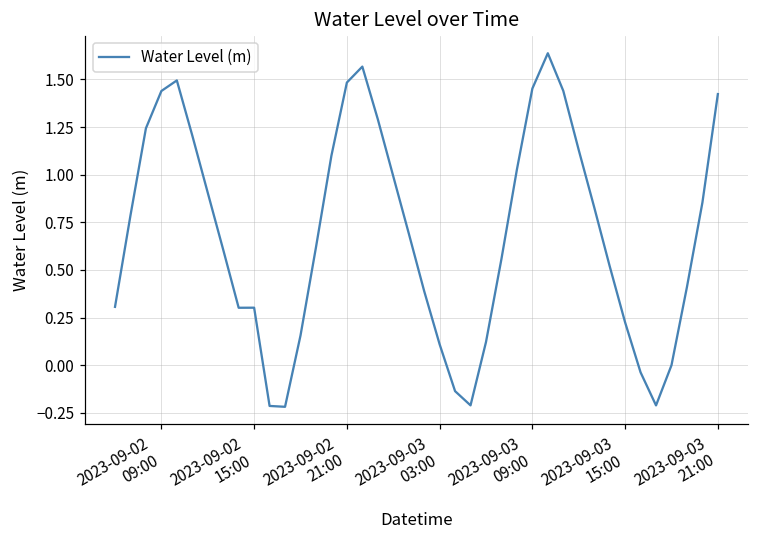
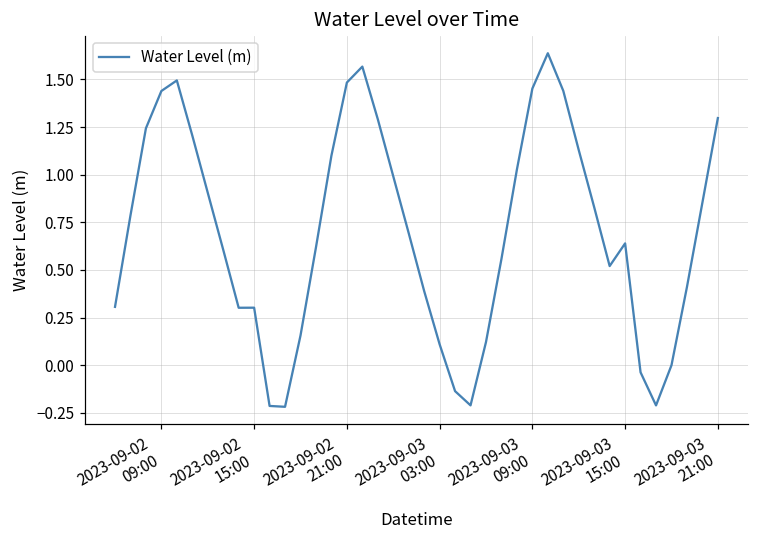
2023-09-03 15:00: 0.22 -> 0.64
2023-09-03 21:00: 1.42 -> 1.30
